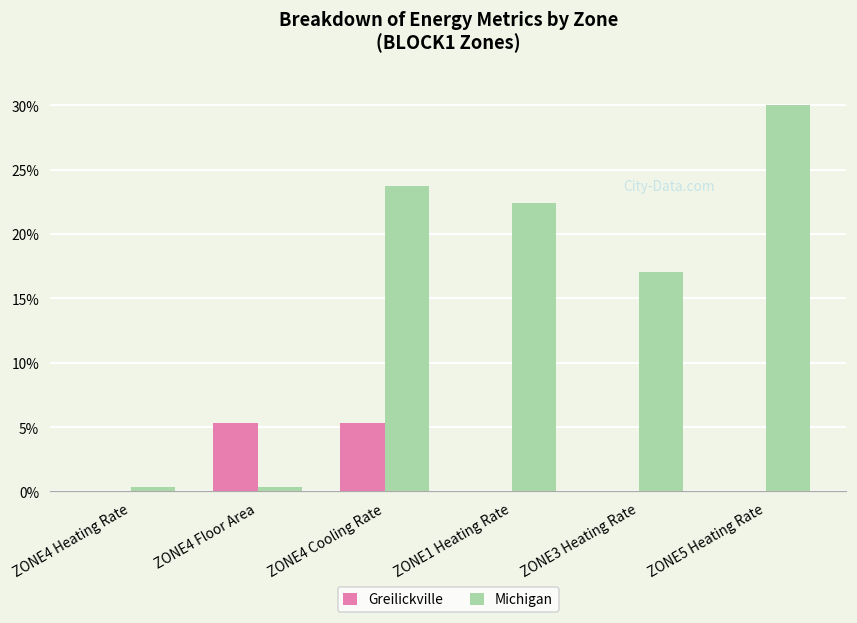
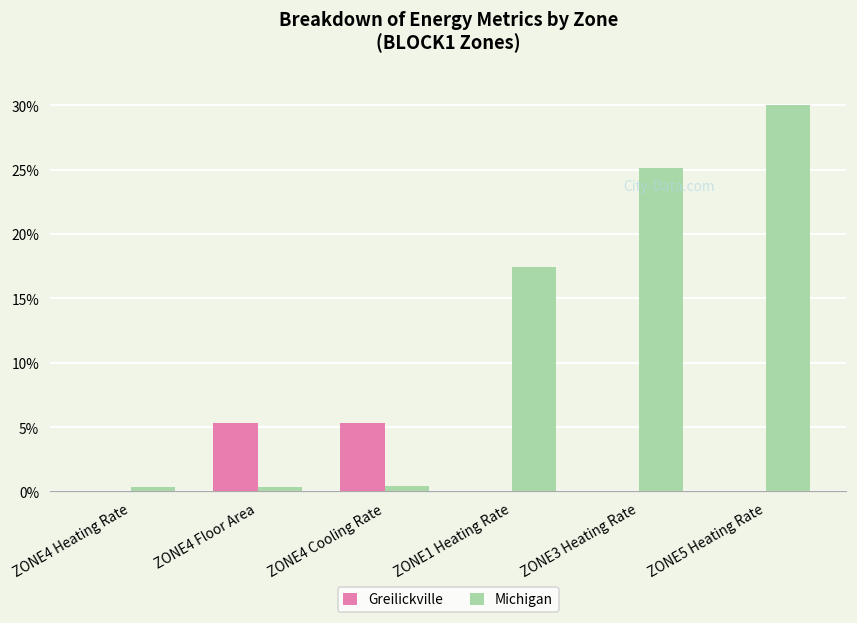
Michigan, ZONE4 Cooling Rate: 23.7% -> 0.4%
Michigan, ZONE1 Heating Rate: 22.4% -> 17.4%
Michigan, ZONE3 Heating Rate: 17.1% -> 25.2%
